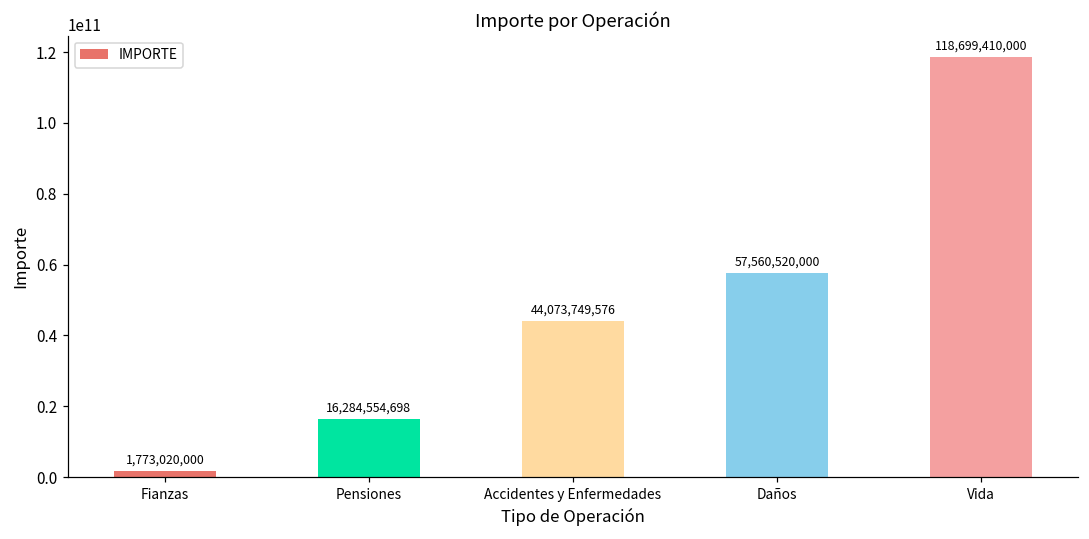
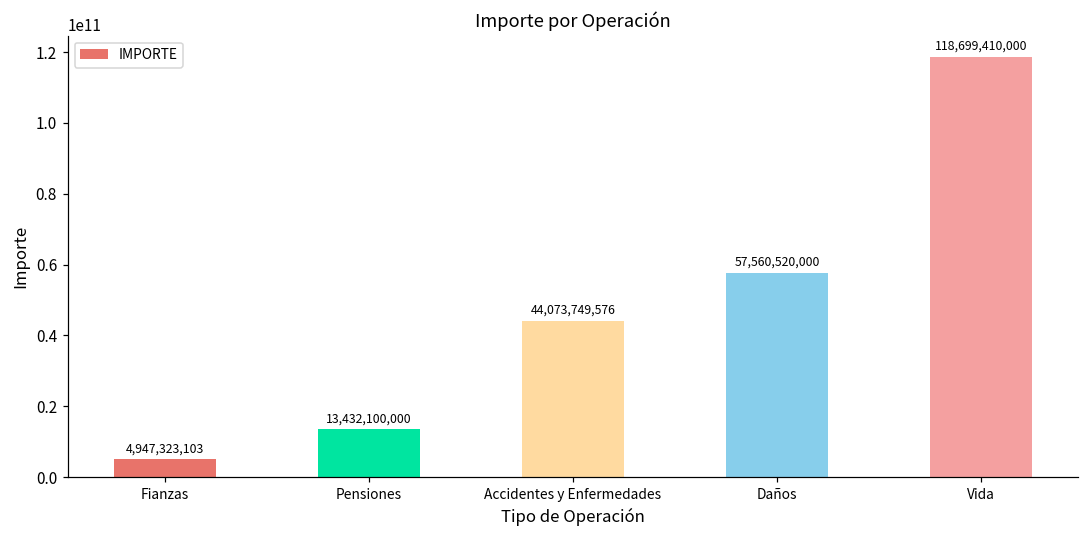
Fianzas: 1,773,020,000 -> 4,947,323,103
Pensiones: 16,284,554,698 -> 13,432,100,000
